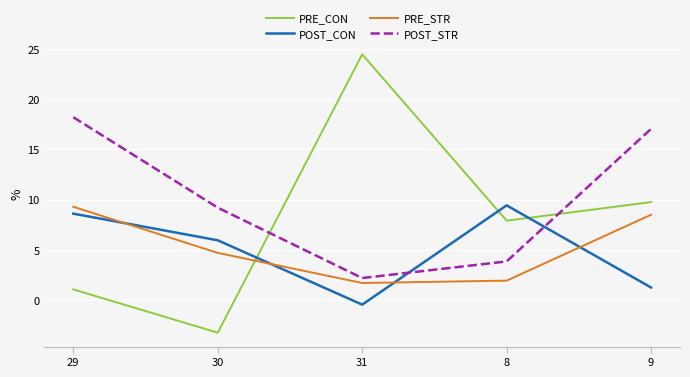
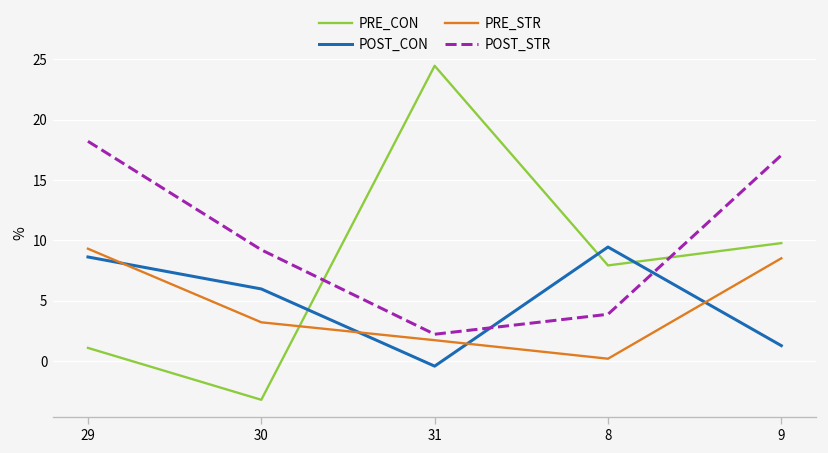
PRE_STR, 30: 4.7 -> 3.2
PRE_STR, 8: 2.0 -> 0.2
